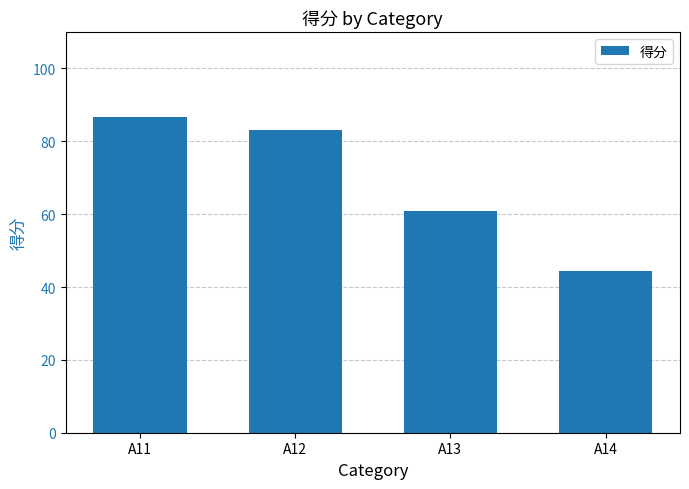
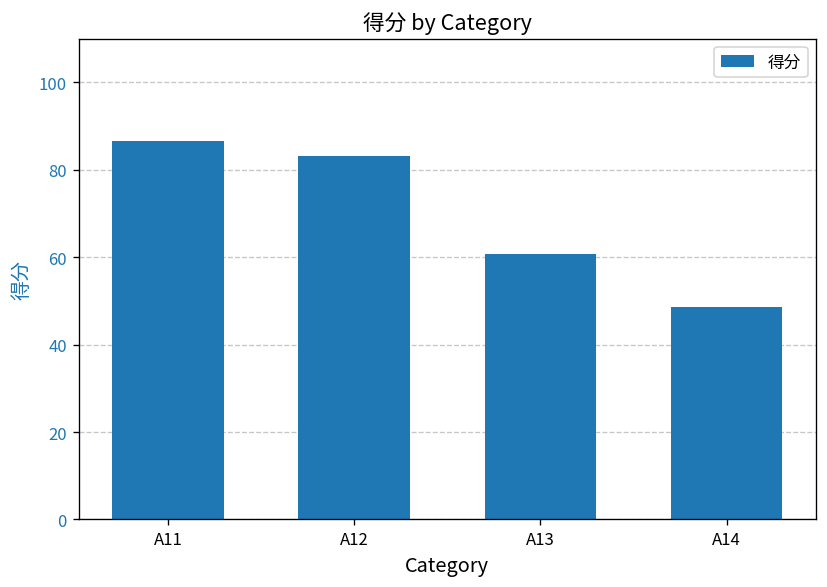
A14: 44 -> 49
